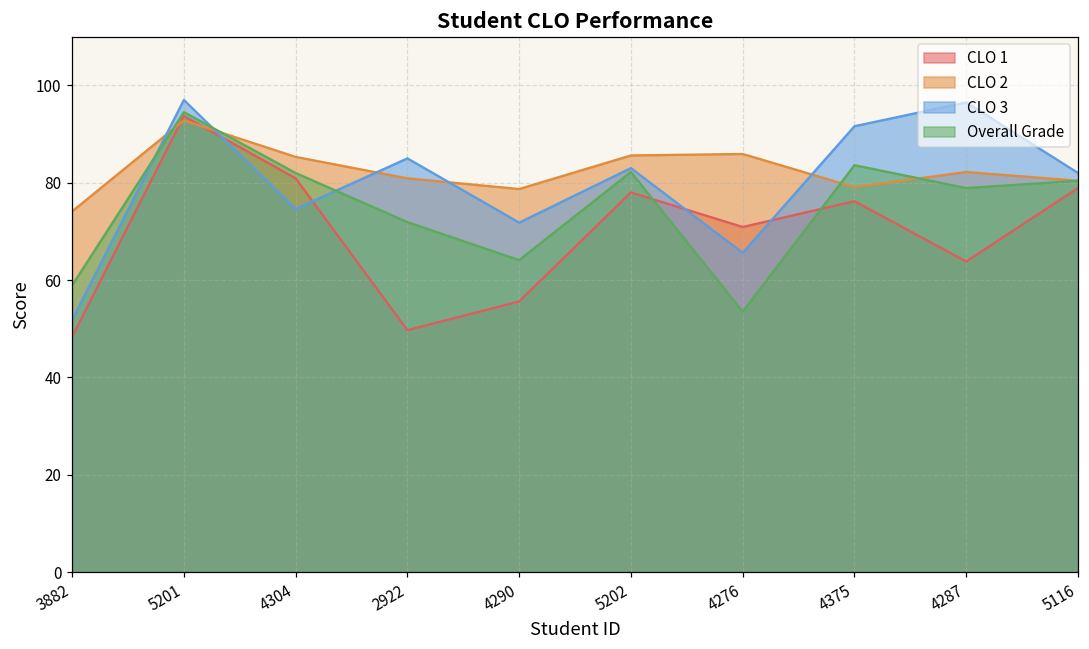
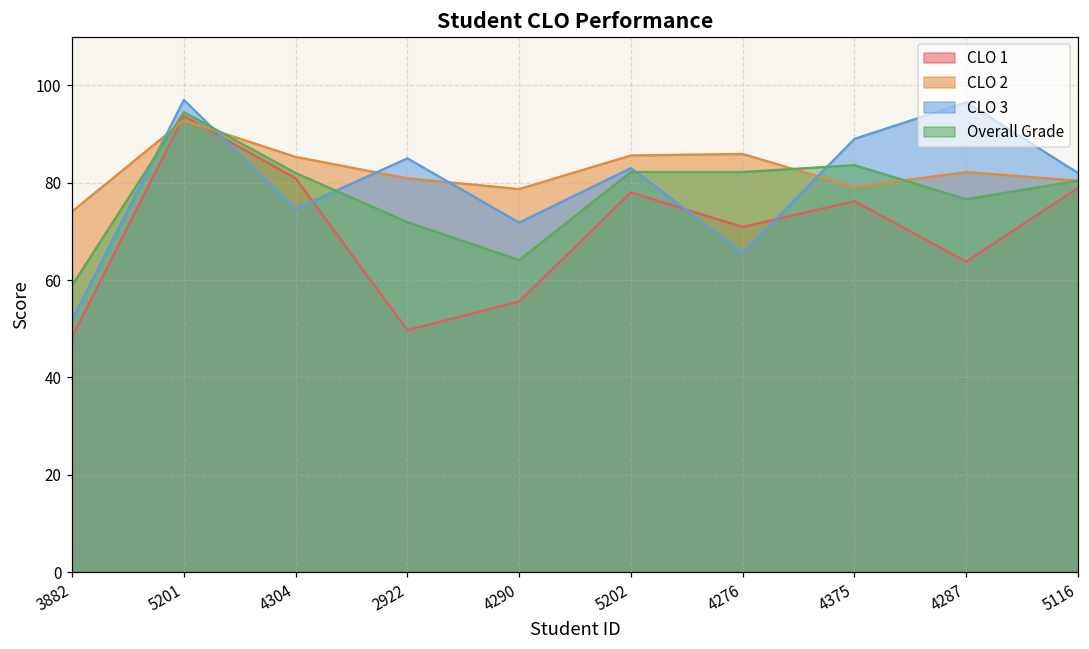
Overall Grade, 4276: 54 -> 82
CLO 3, 4375: 92 -> 89
Overall Grade, 4287: 79 -> 77
